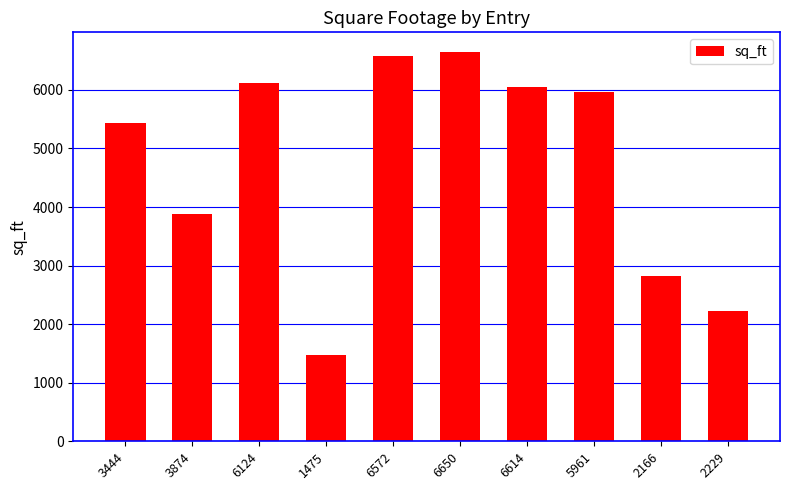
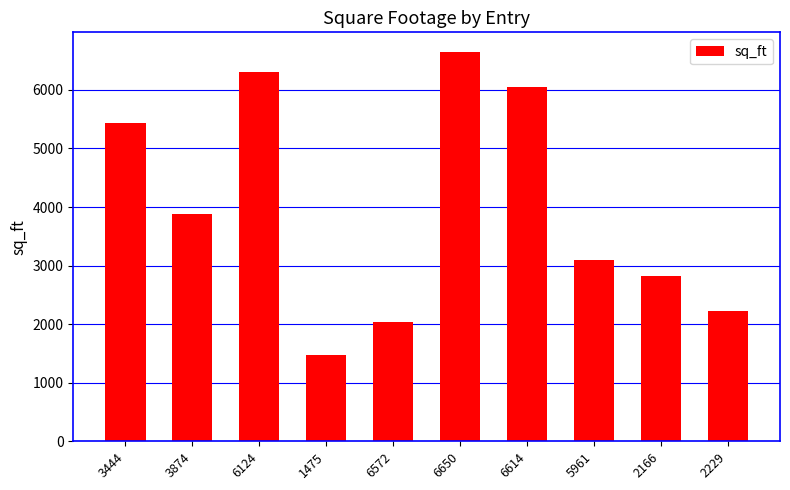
6124: 6100 -> 6300
6572: 6600 -> 2000
5961: 6000 -> 3100
